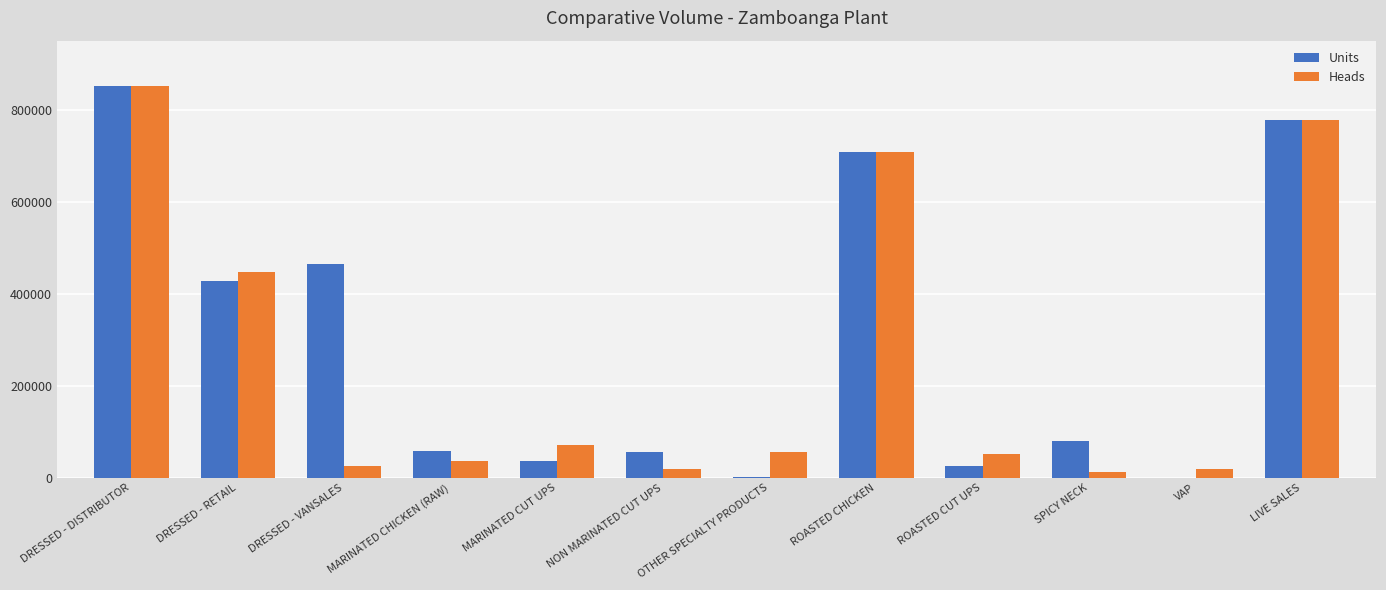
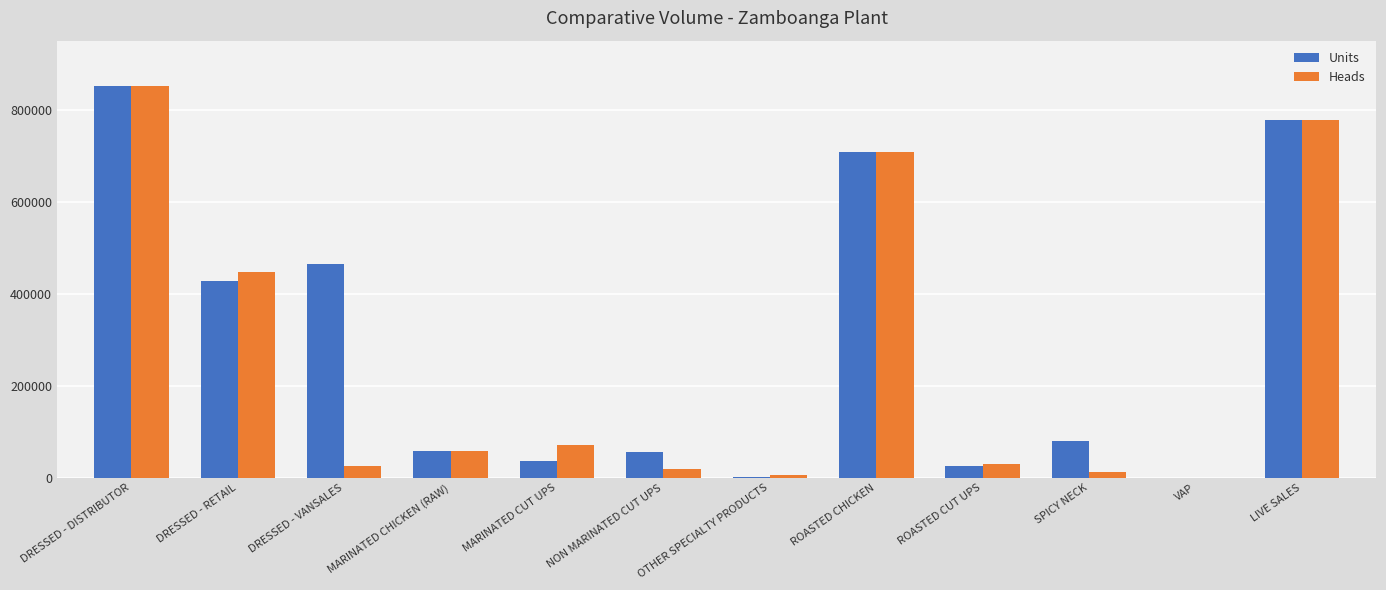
Heads, MARINATED CHICKEN (RAW): 40000 -> 60000
Heads, OTHER SPECIALTY PRODUCTS: 60000 -> 10000
Heads, ROASTED CUT UPS: 50000 -> 30000
Heads, VAP: 20000 -> 0
